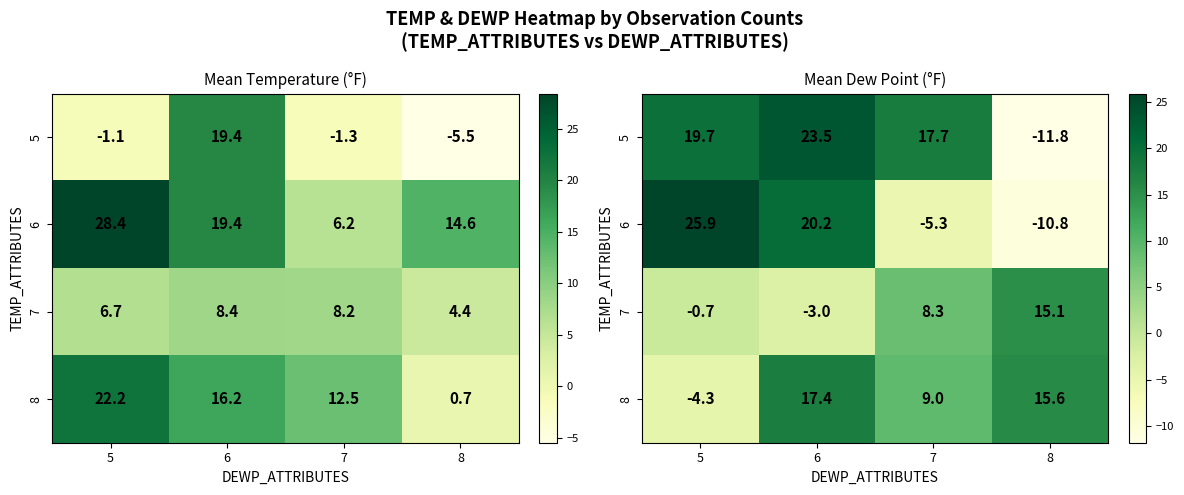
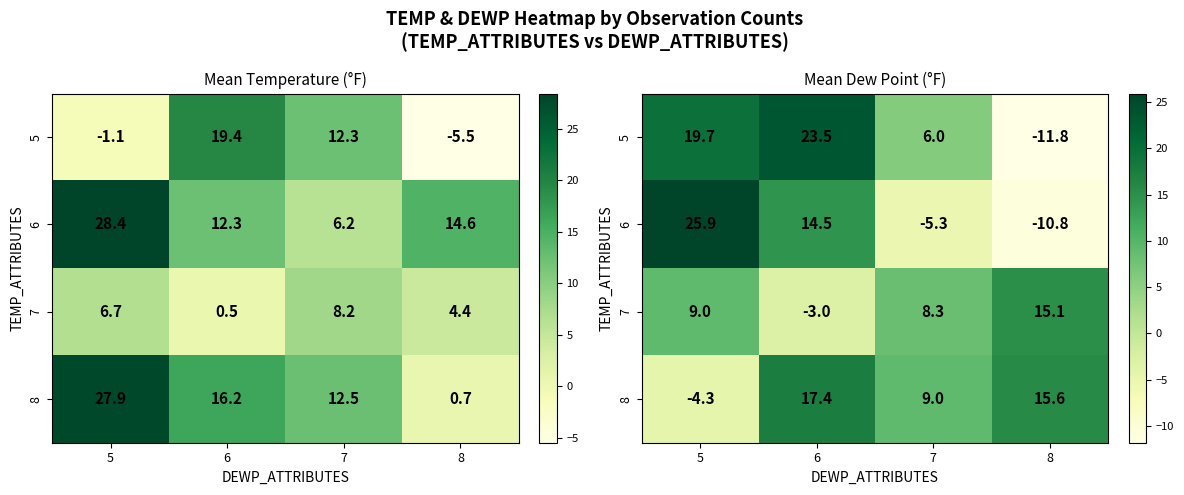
Mean Temperature (°F), 5, 7: -1.3 -> 12.3
Mean Temperature (°F), 6, 6: 19.4 -> 12.3
Mean Temperature (°F), 7, 6: 8.4 -> 0.5
Mean Temperature (°F), 8, 5: 22.2 -> 27.9
Mean Dew Point (°F), 5, 7: 17.7 -> 6.0
Mean Dew Point (°F), 6, 6: 20.2 -> 14.5
Mean Dew Point (°F), 7, 5: -0.7 -> 9.0
